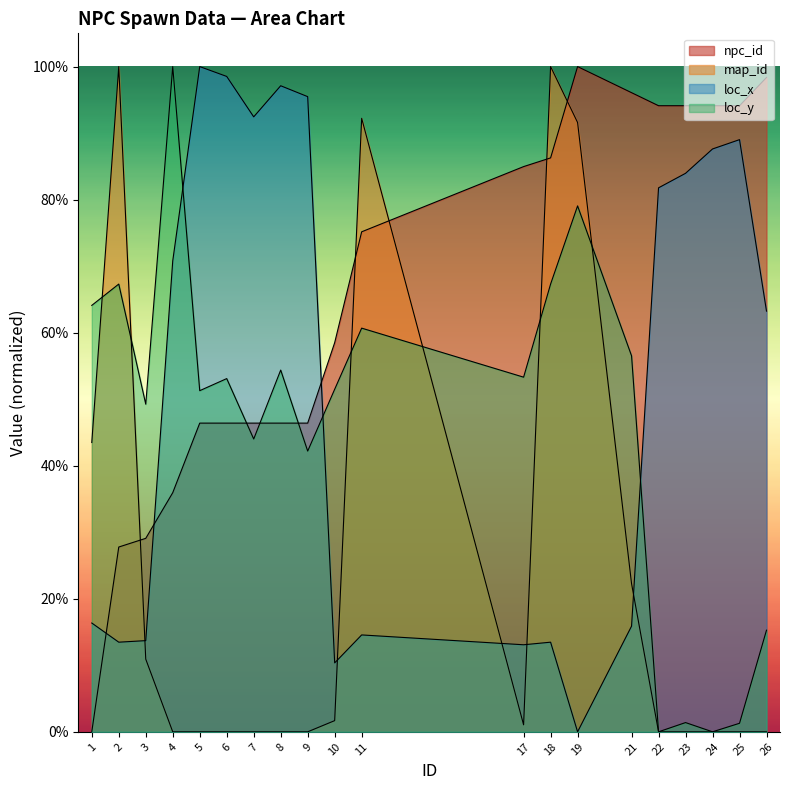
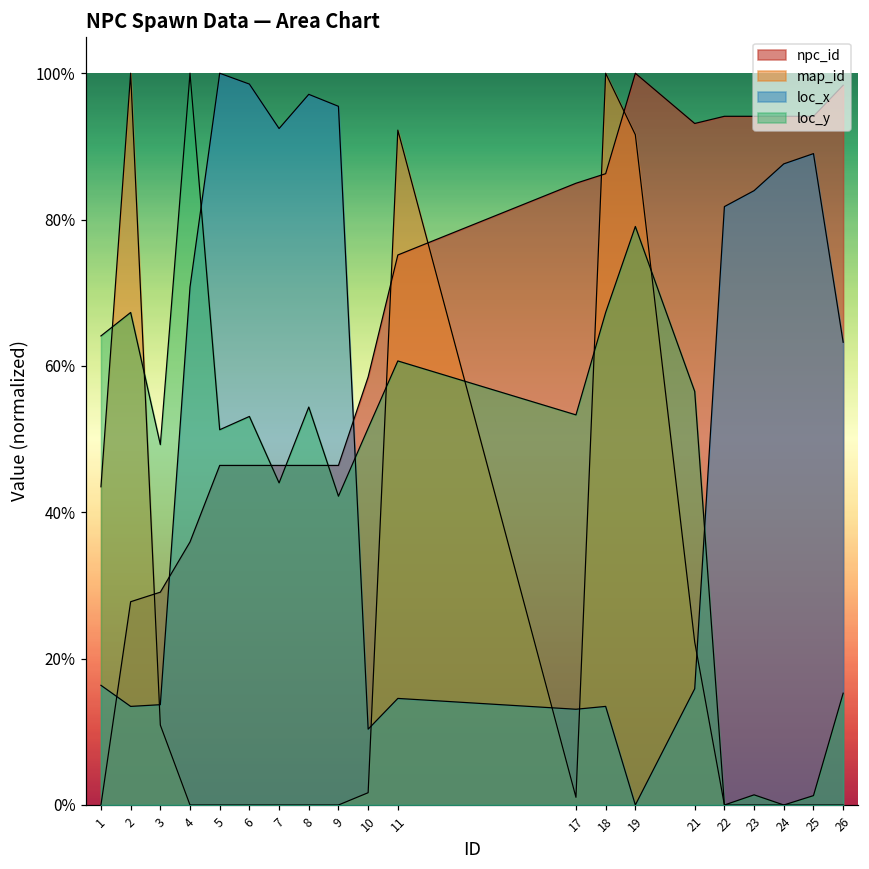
npc_id, 21: 96% -> 93%
